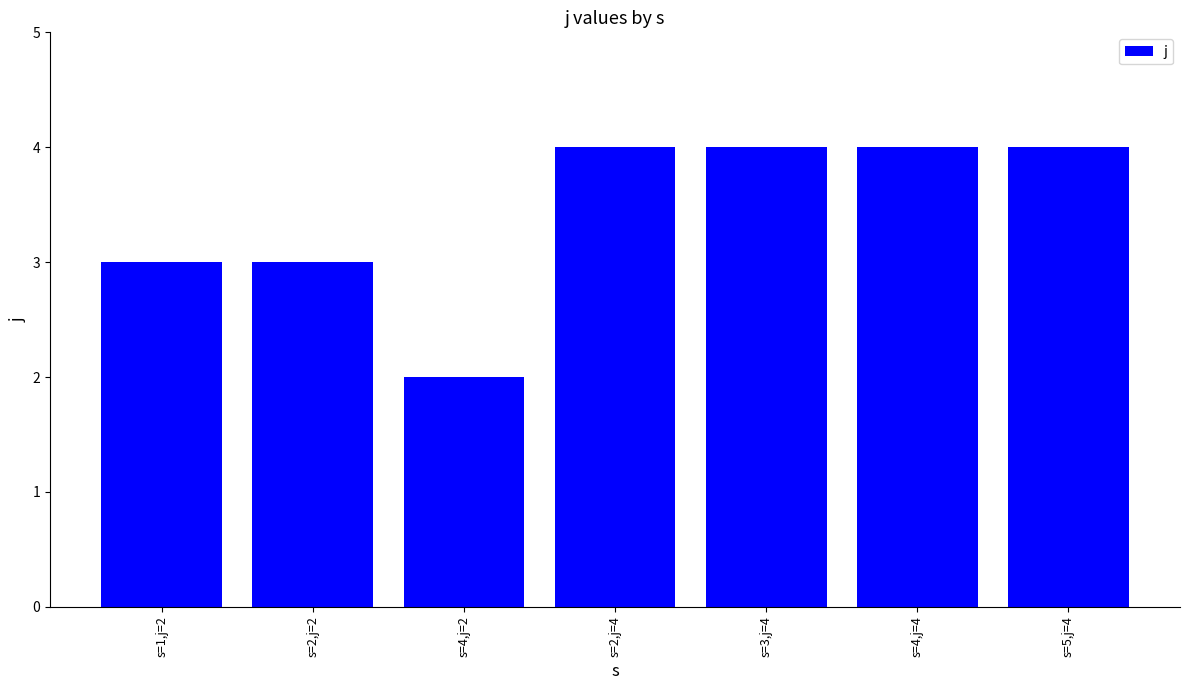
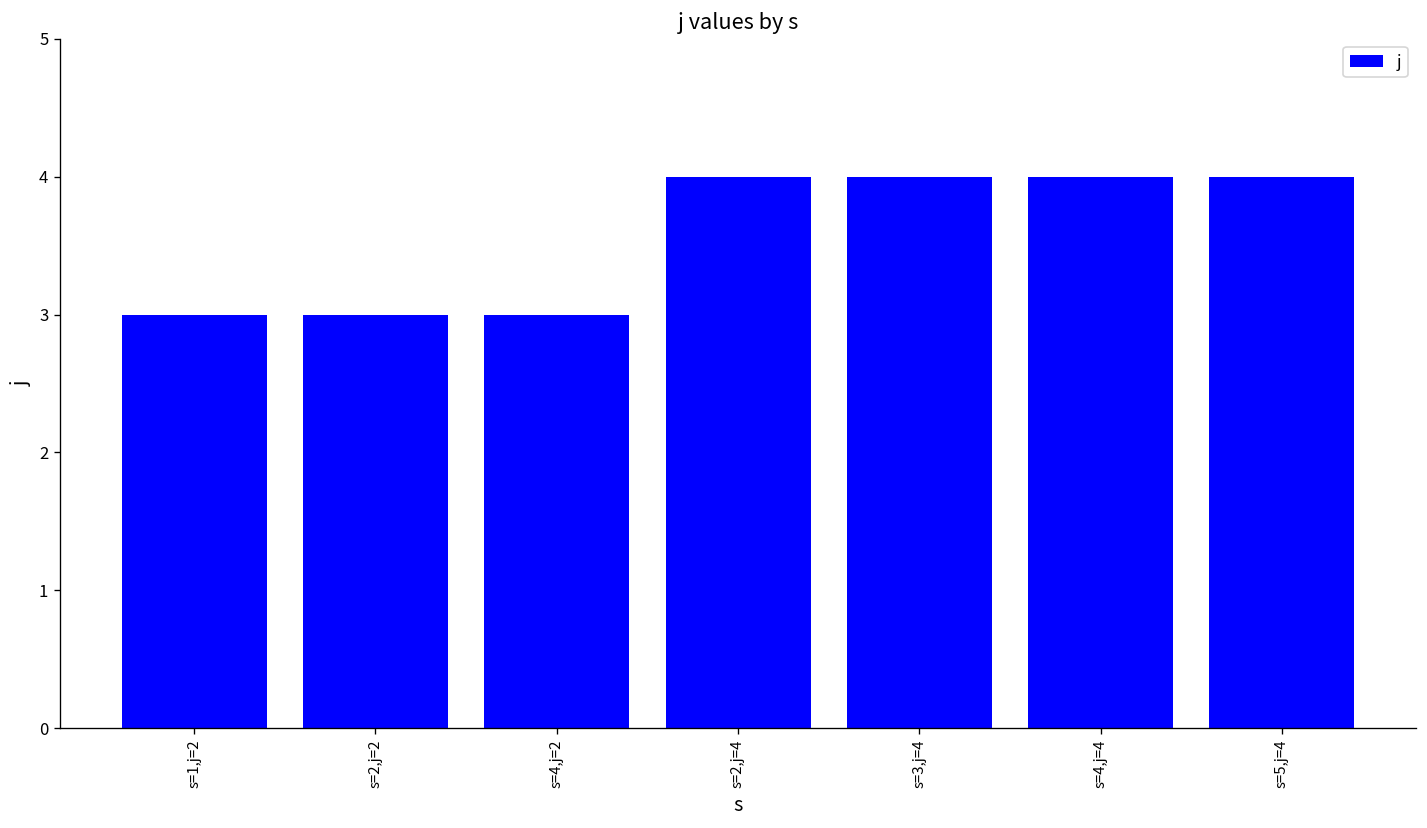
s=4,j=2: 2 -> 3
